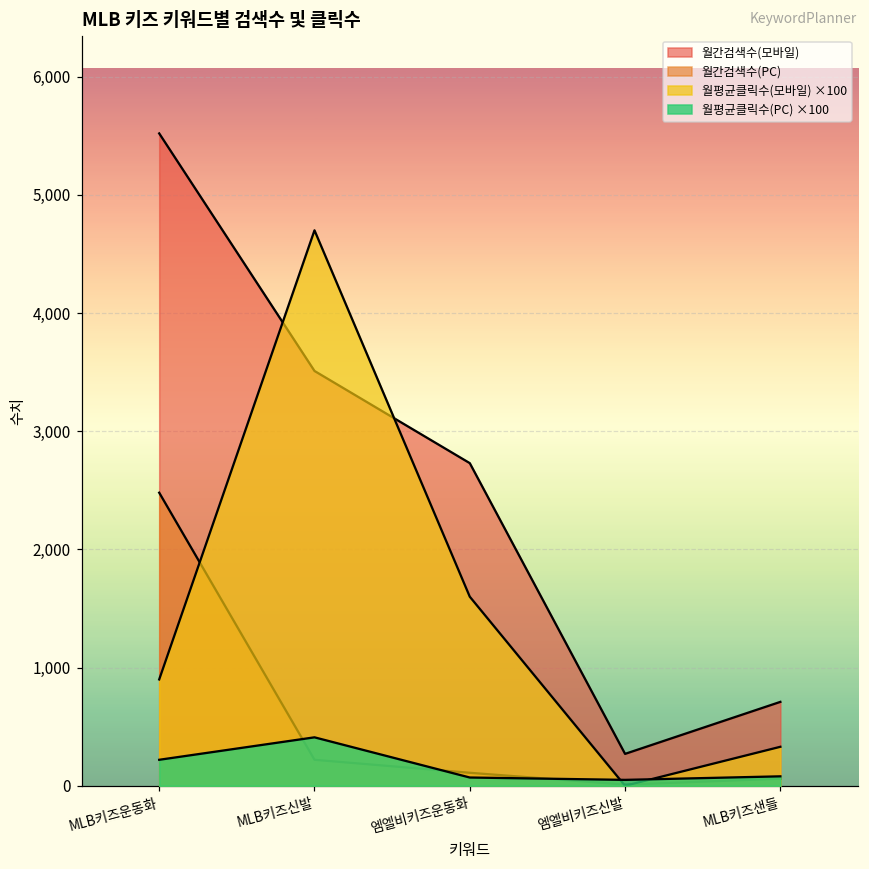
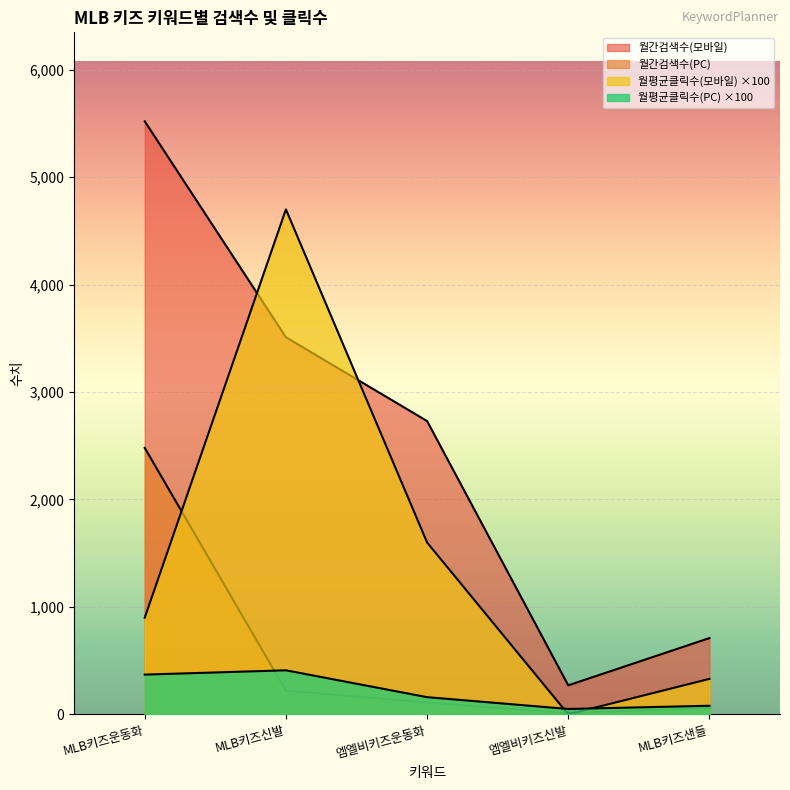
월평균클릭수(PC) ×100, MLB키즈운동화: 220 -> 370
월평균클릭수(PC) ×100, 엠엘비키즈운동화: 70 -> 160
